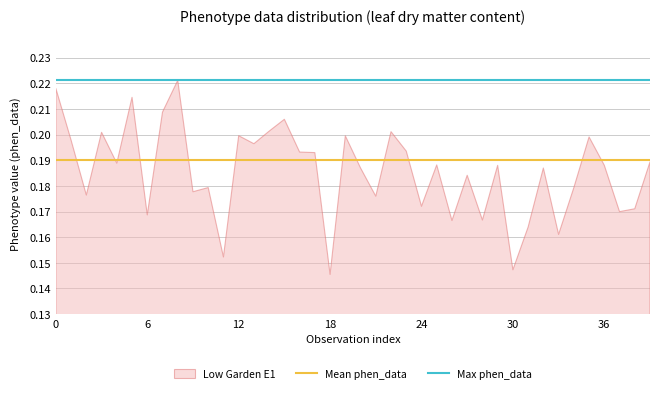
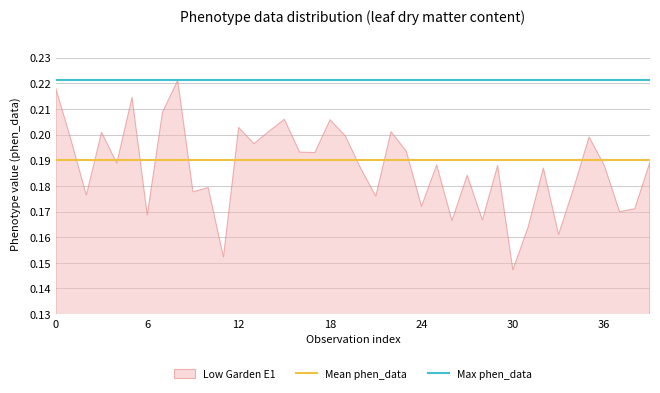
12: 0.200 -> 0.203
18: 0.145 -> 0.206
